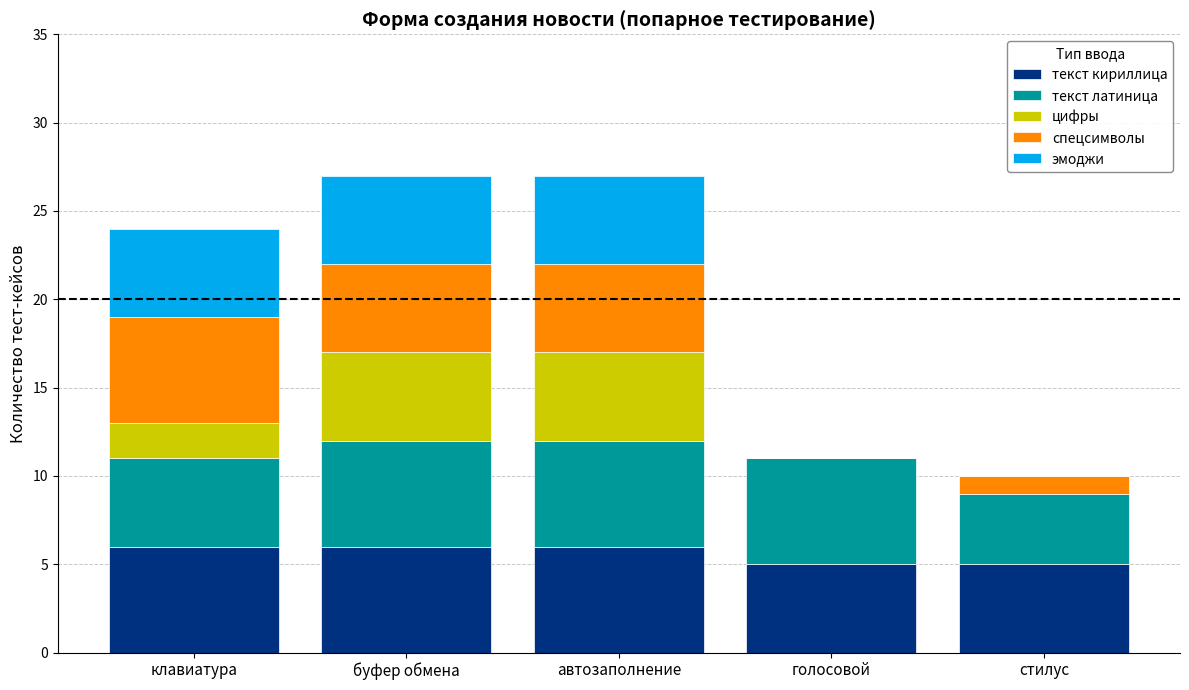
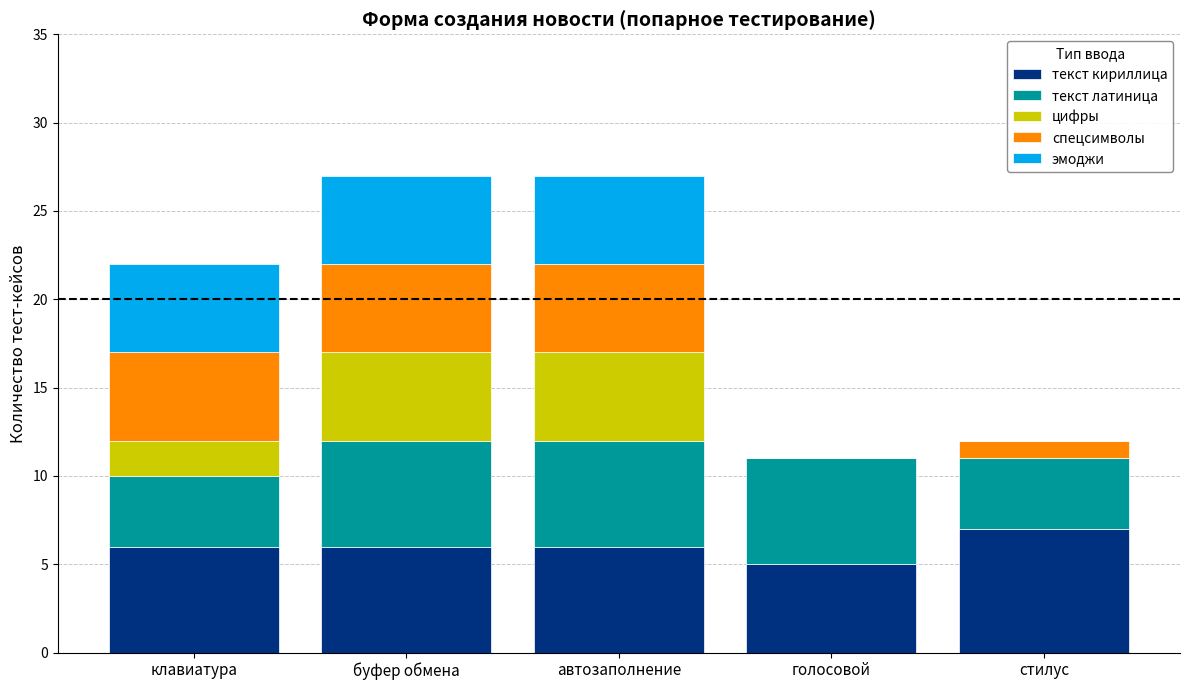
текст латиница, клавиатура: 5 -> 4
спецсимволы, клавиатура: 6 -> 5
текст кириллица, стилус: 5 -> 7
